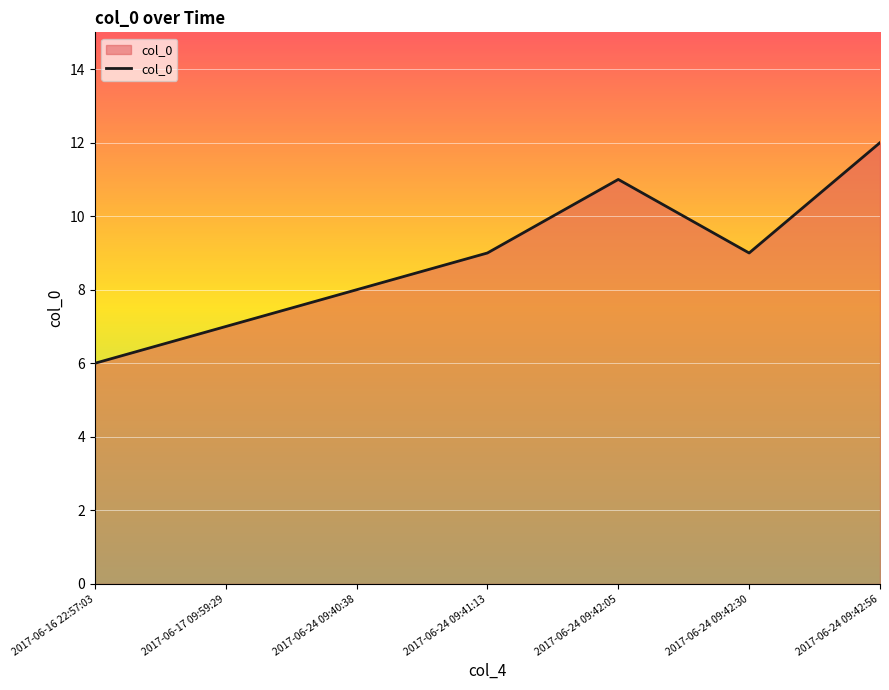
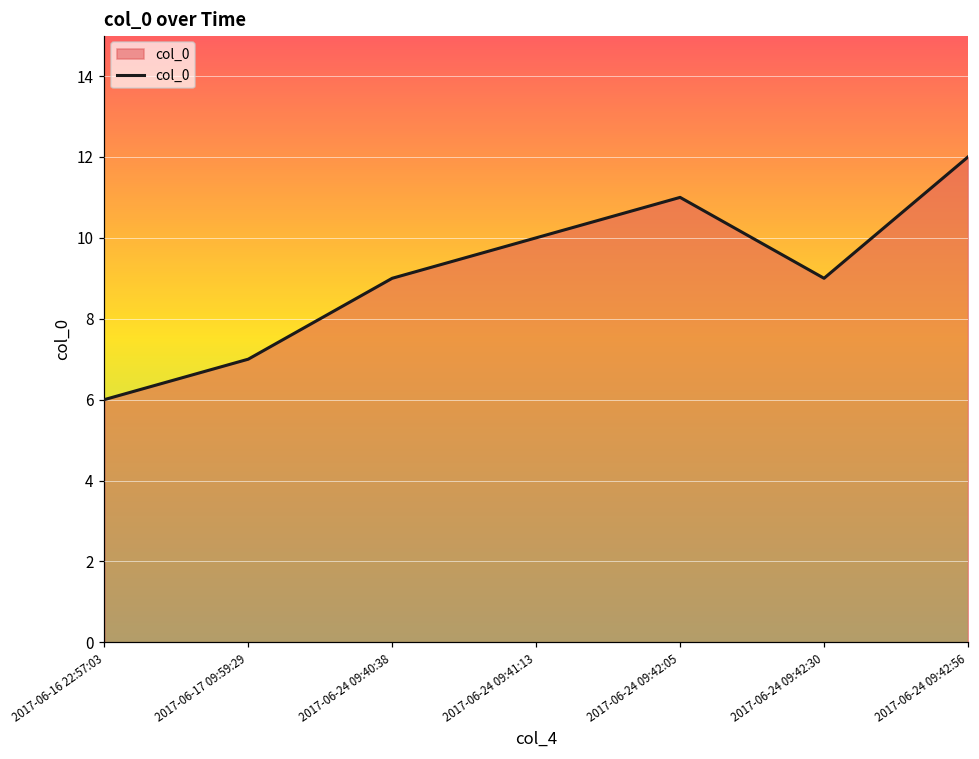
2017-06-24 09:40:38: 8 -> 9
2017-06-24 09:41:13: 9 -> 10
